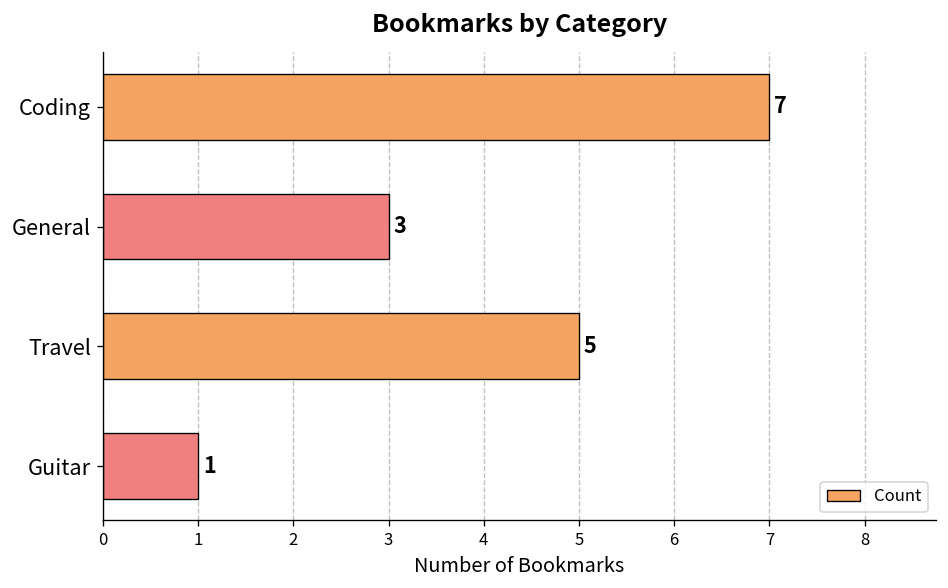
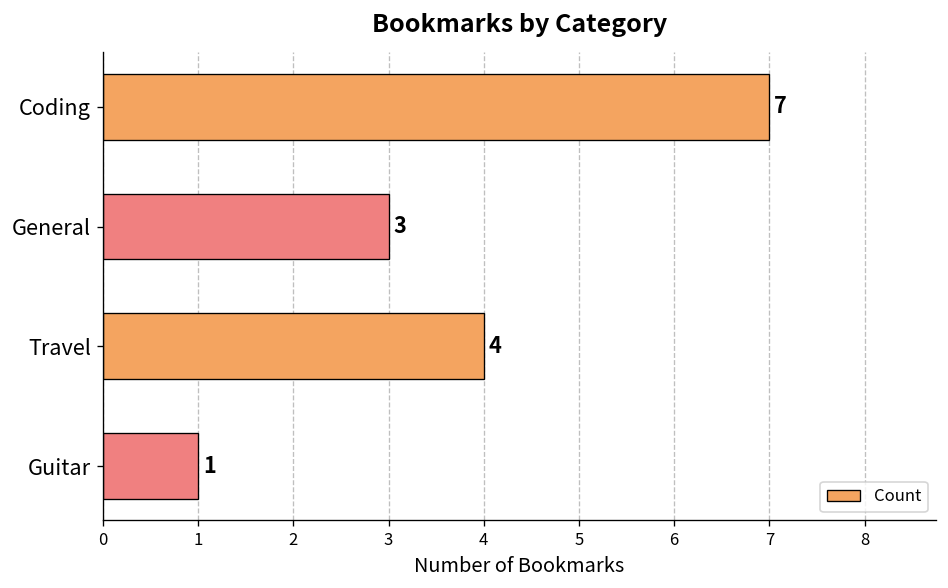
Travel: 5 -> 4
